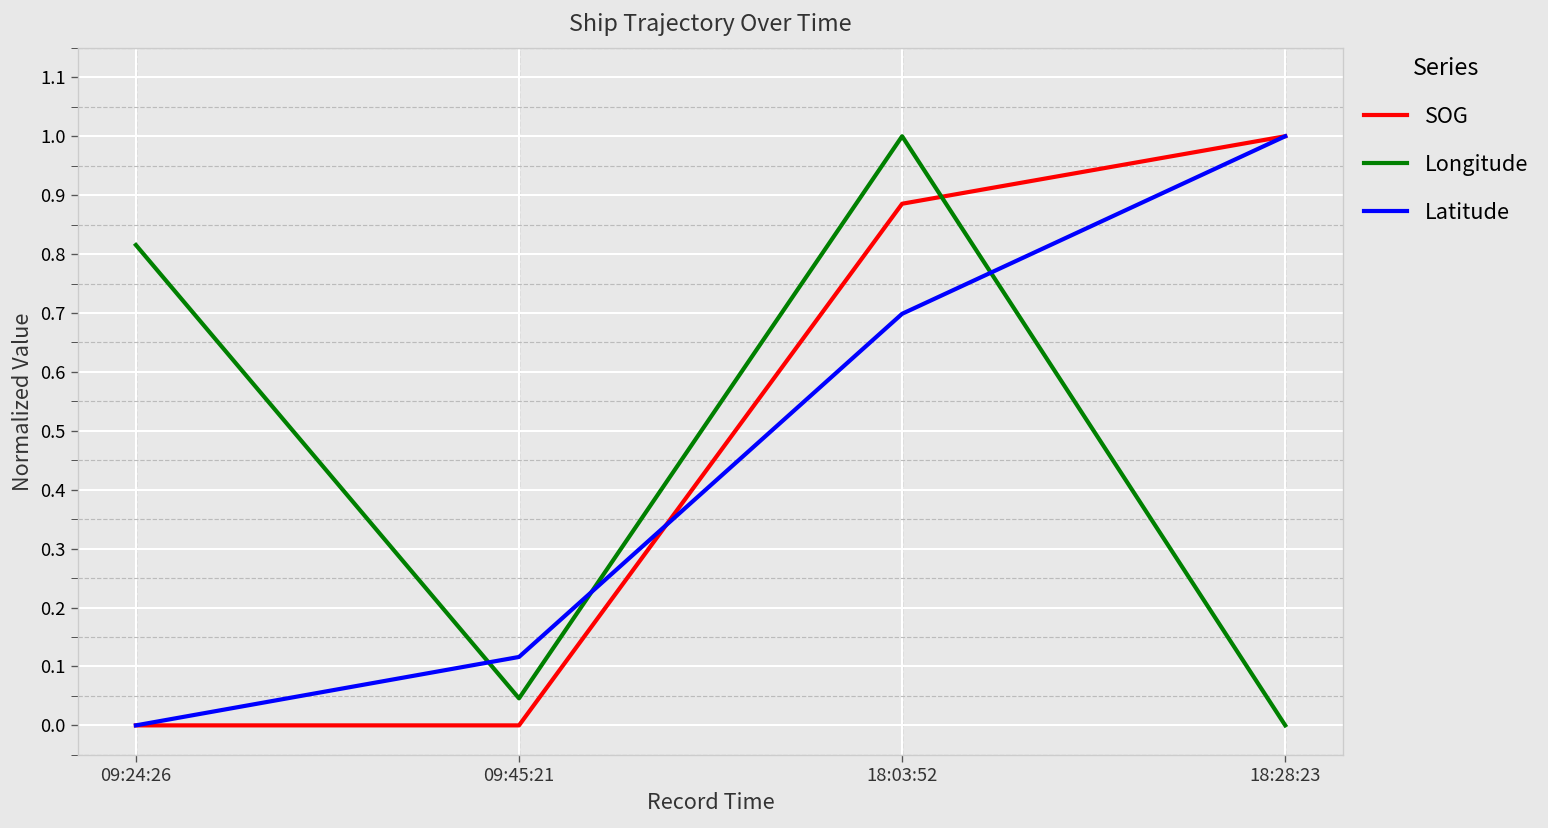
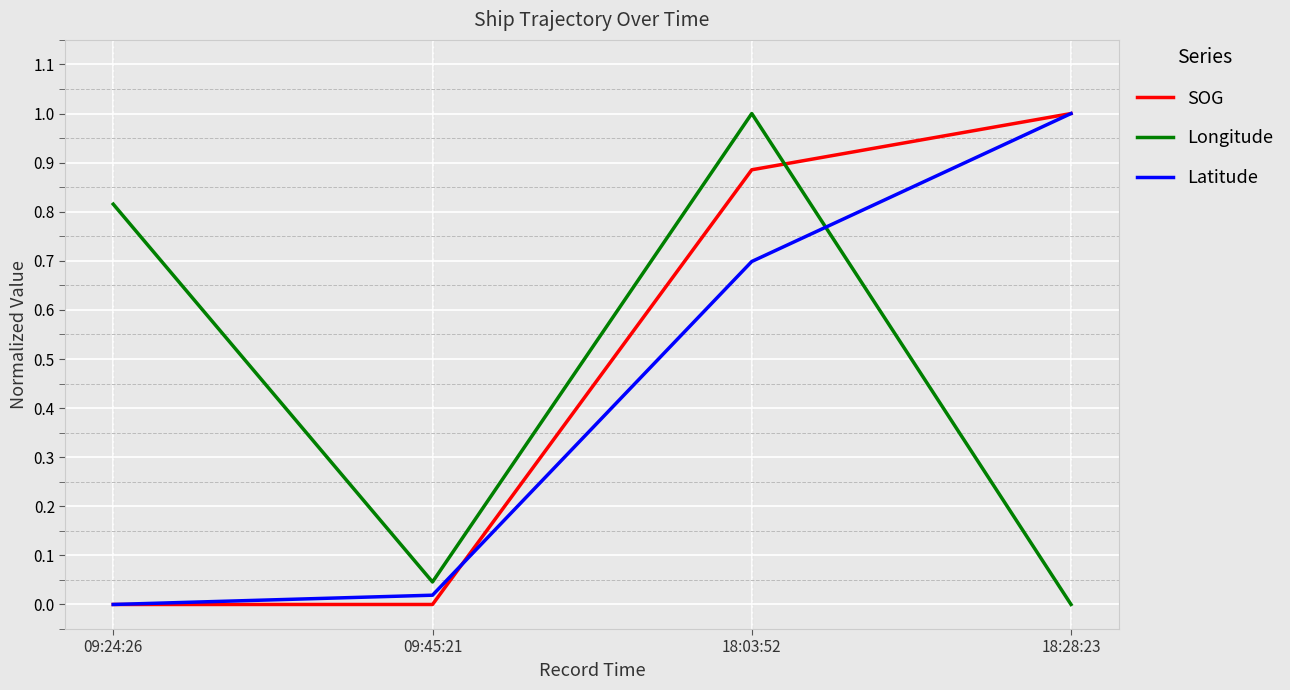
Latitude, 09:45:21: 0.12 -> 0.02
